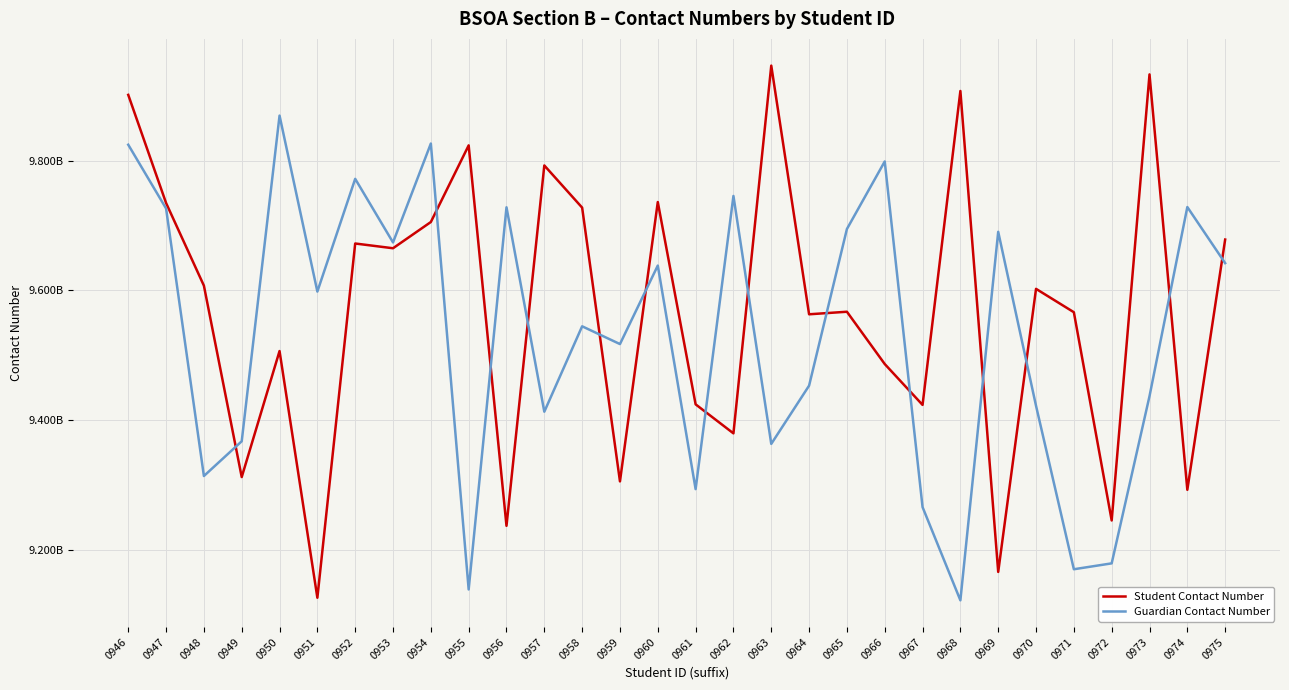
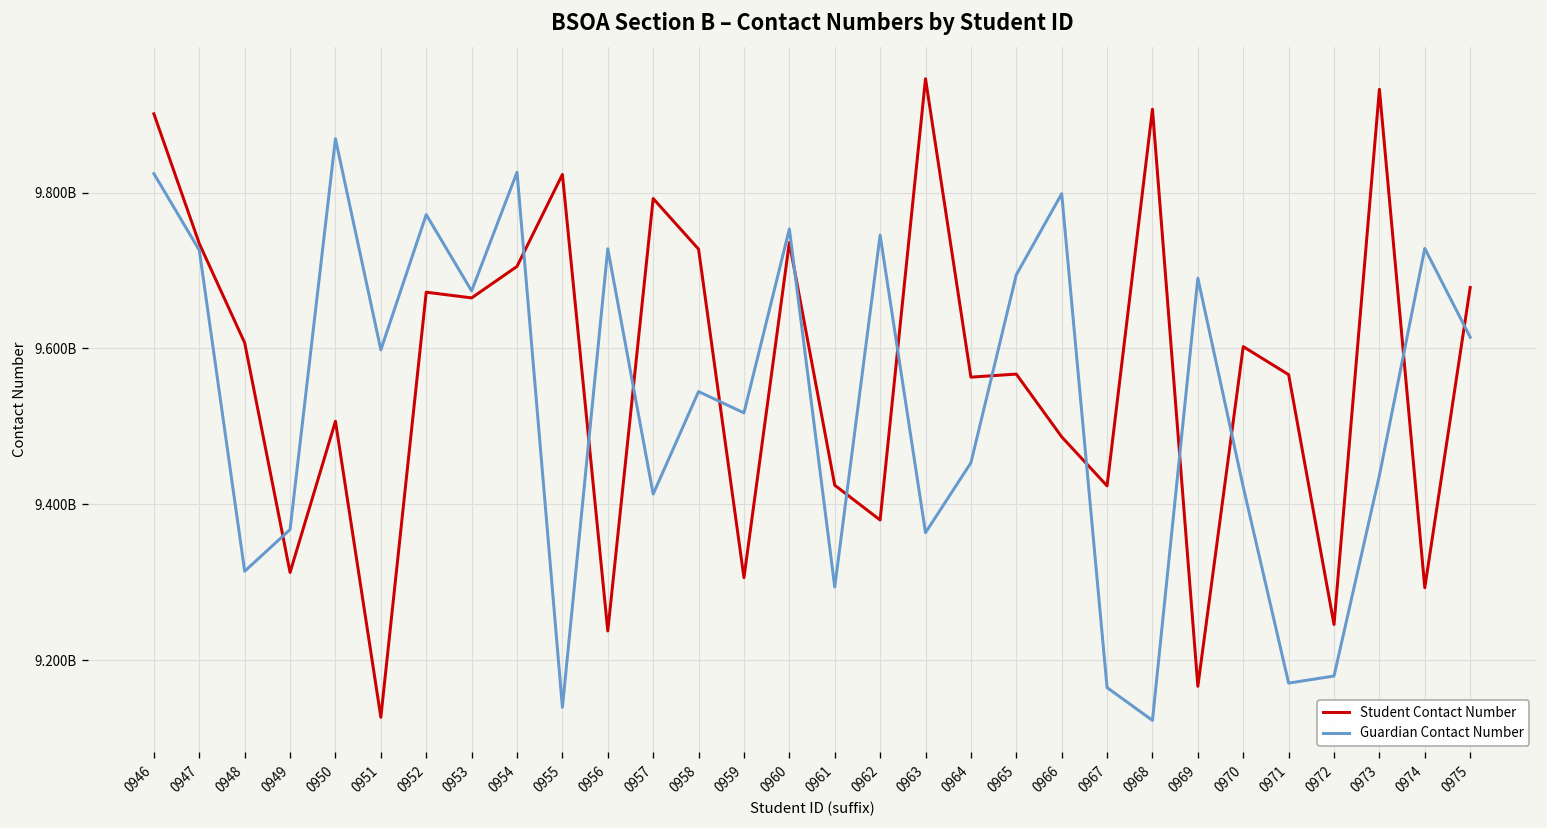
Guardian Contact Number, 0960: 9640000000 -> 9750000000
Guardian Contact Number, 0967: 9270000000 -> 9160000000
Guardian Contact Number, 0975: 9640000000 -> 9610000000
